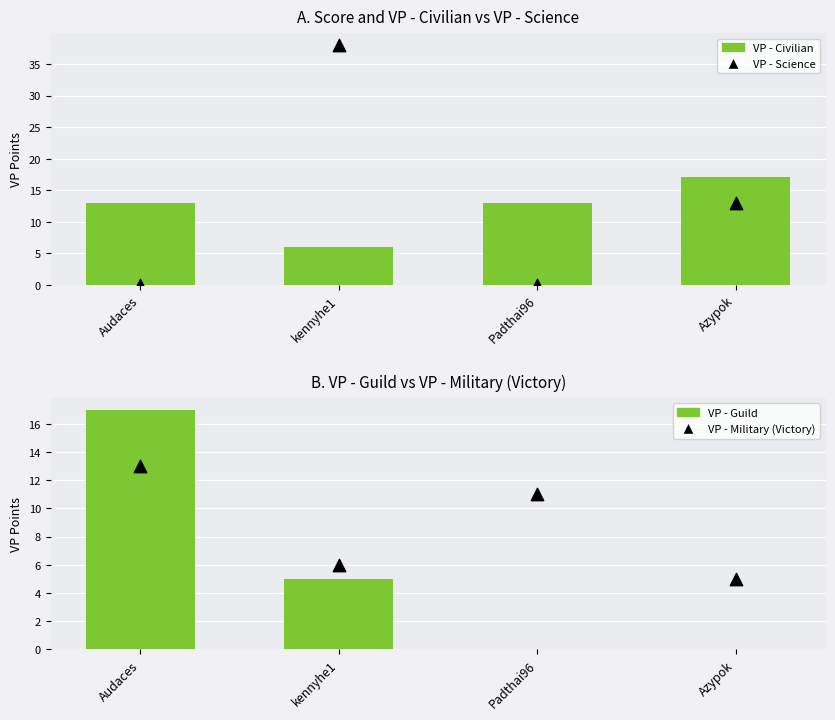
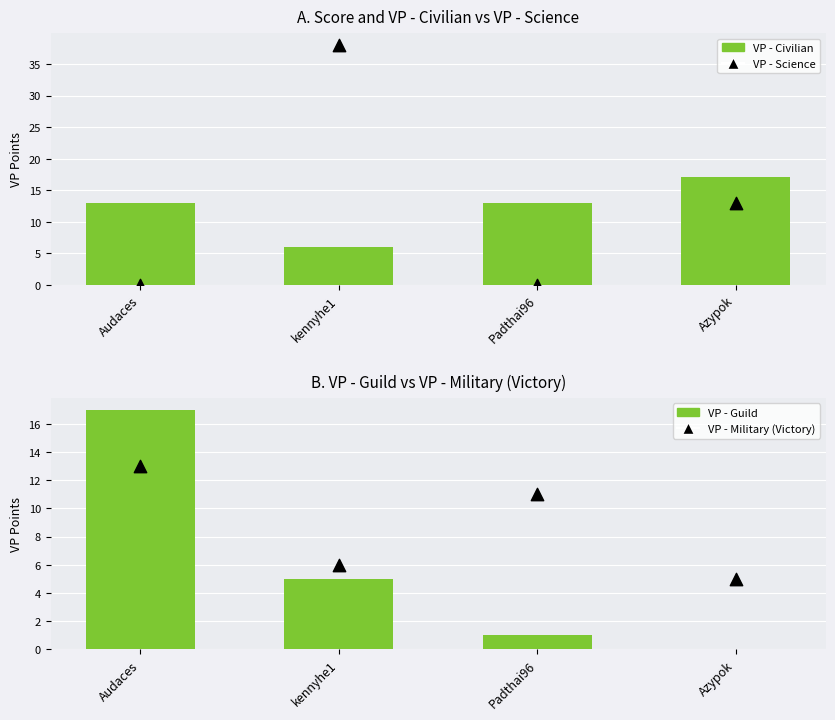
B. VP - Guild vs VP - Military (Victory), VP - Guild, Padthai96: 0 -> 1
